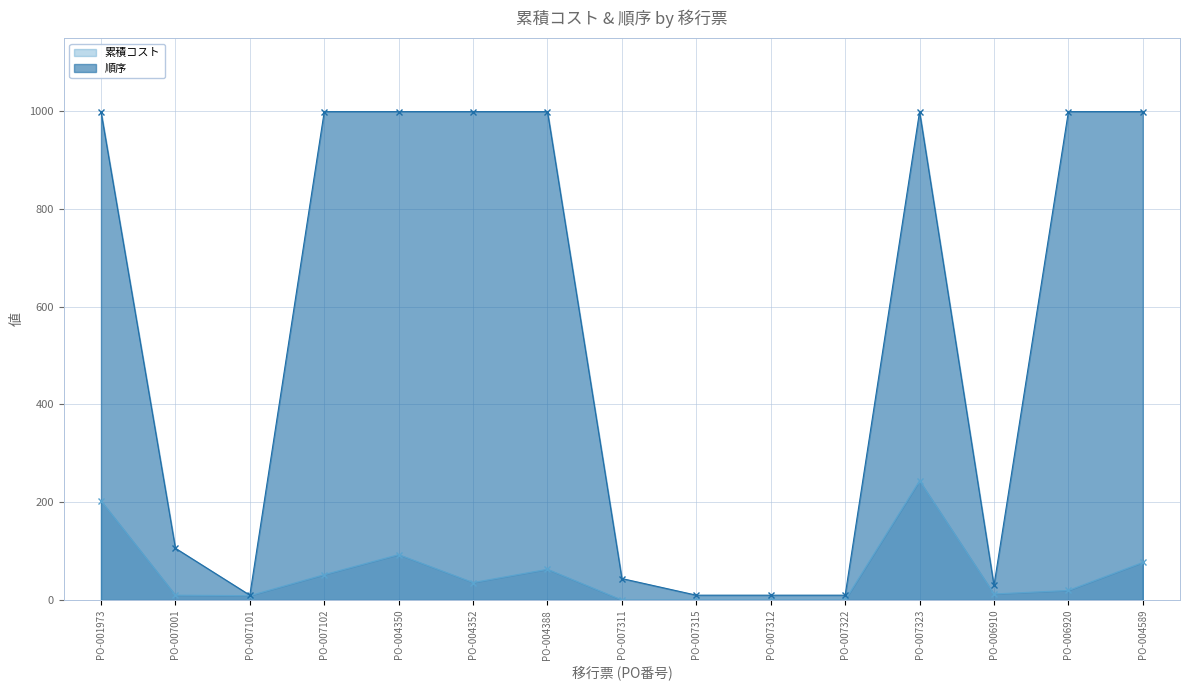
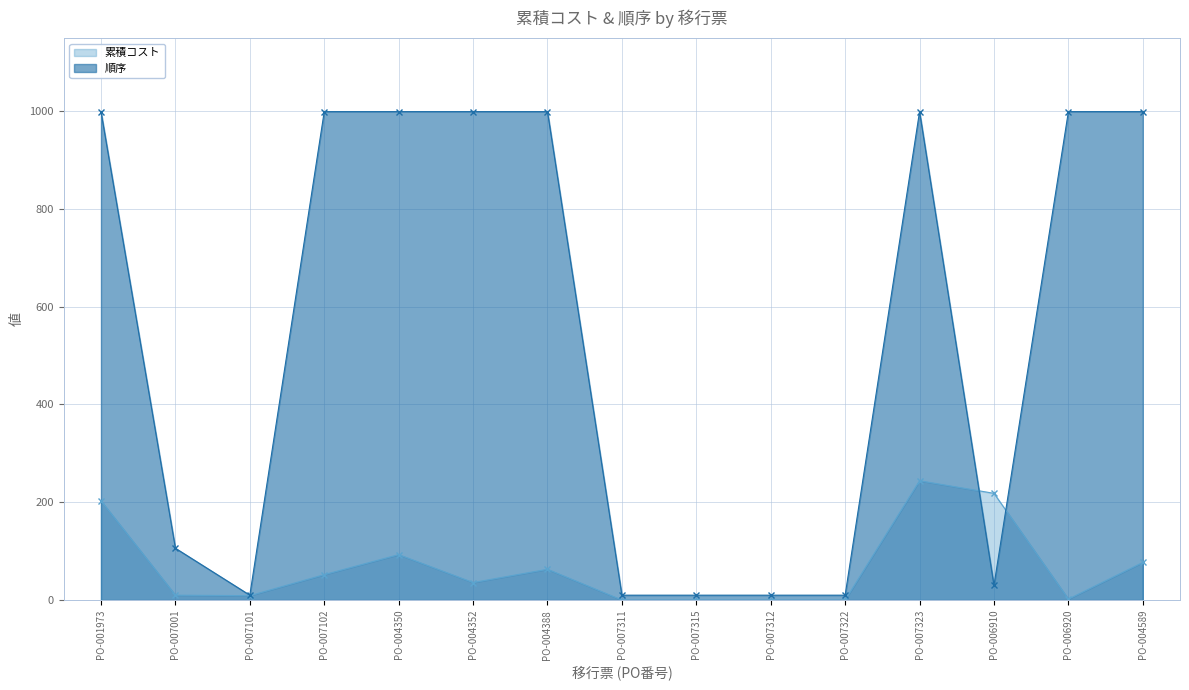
順序, PO-007311: 40 -> 10
累積コスト, PO-006910: 10 -> 220
累積コスト, PO-006920: 20 -> 0
